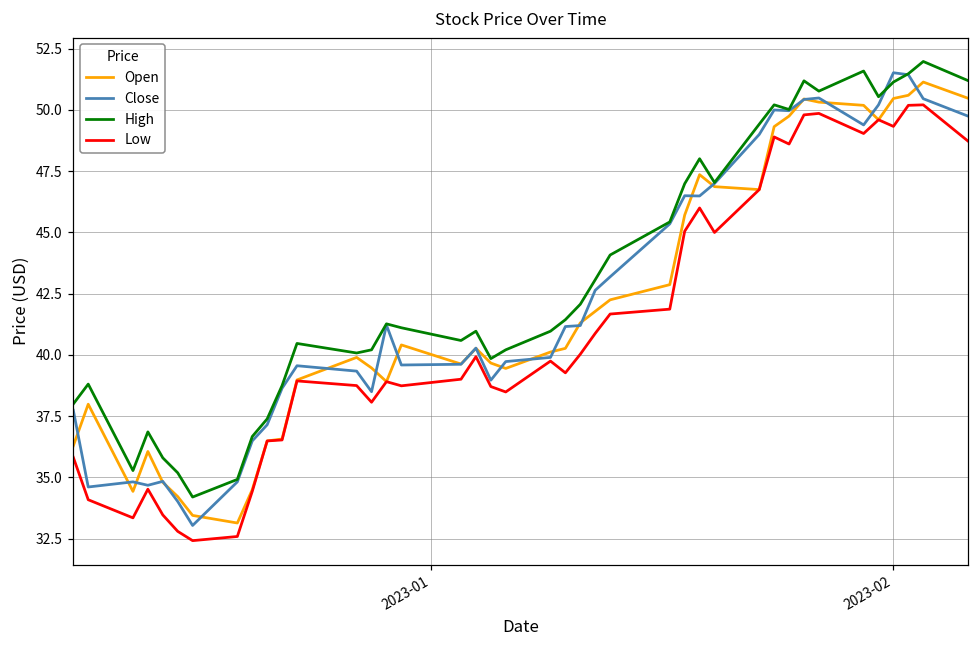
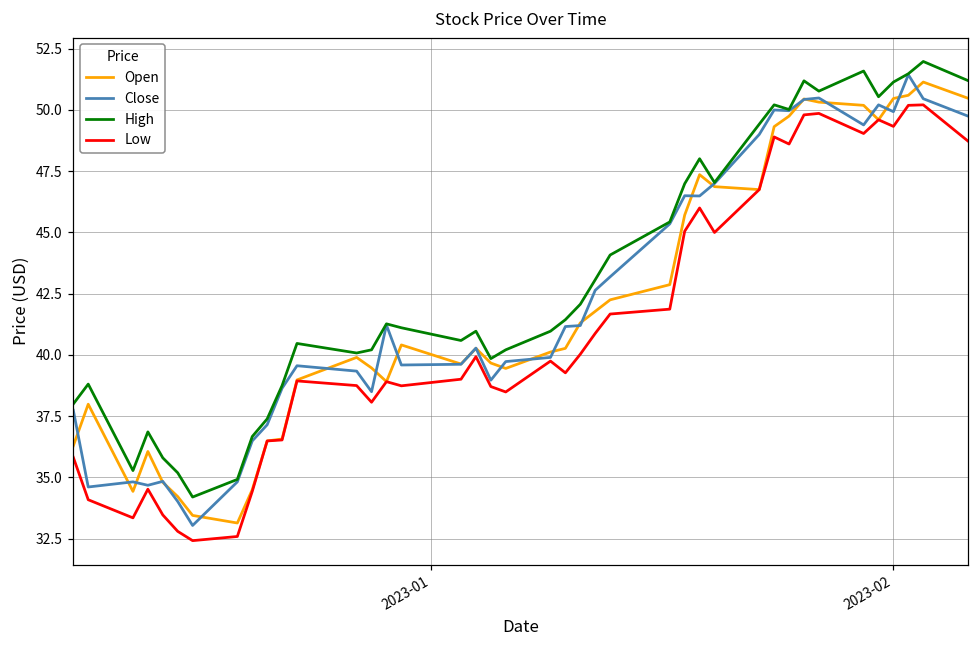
Close, 2023-02: 51.5 -> 49.9
